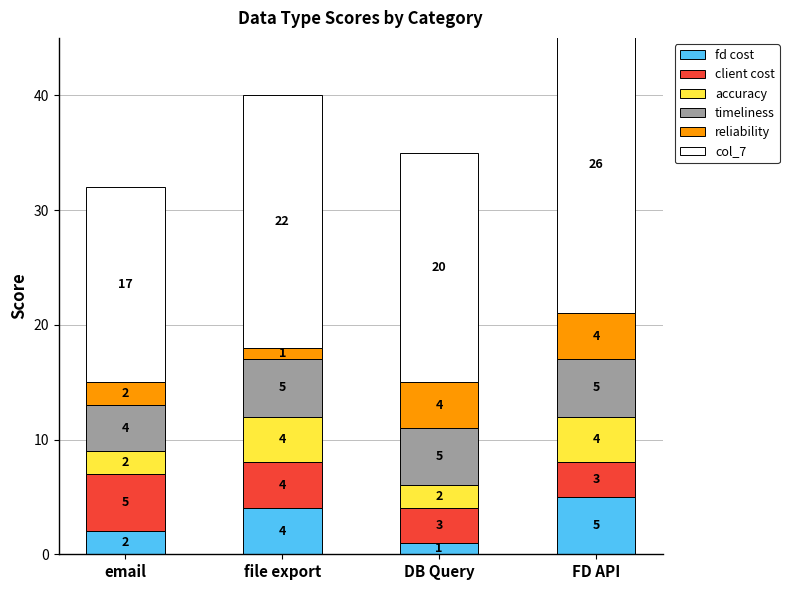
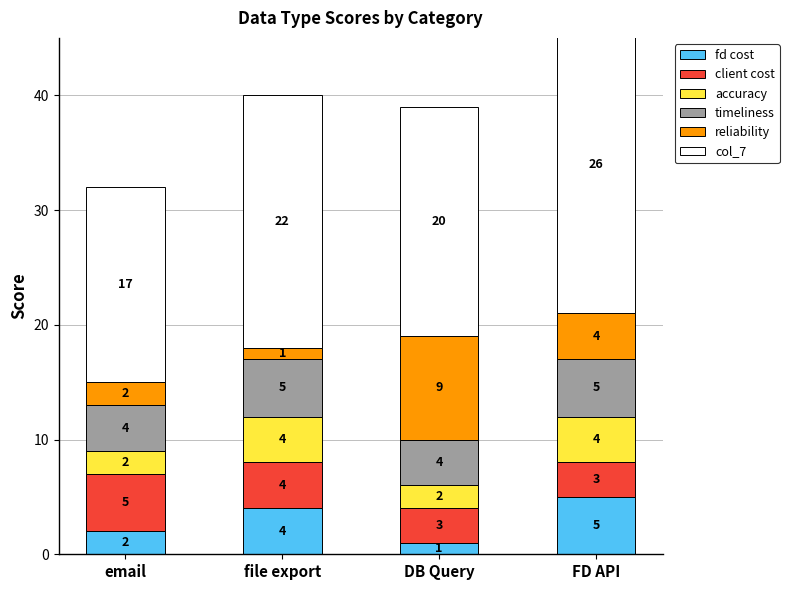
timeliness, DB Query: 5 -> 4
reliability, DB Query: 4 -> 9
